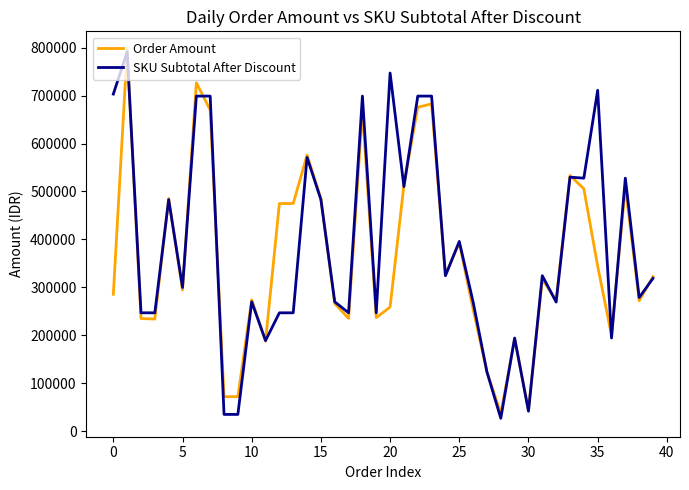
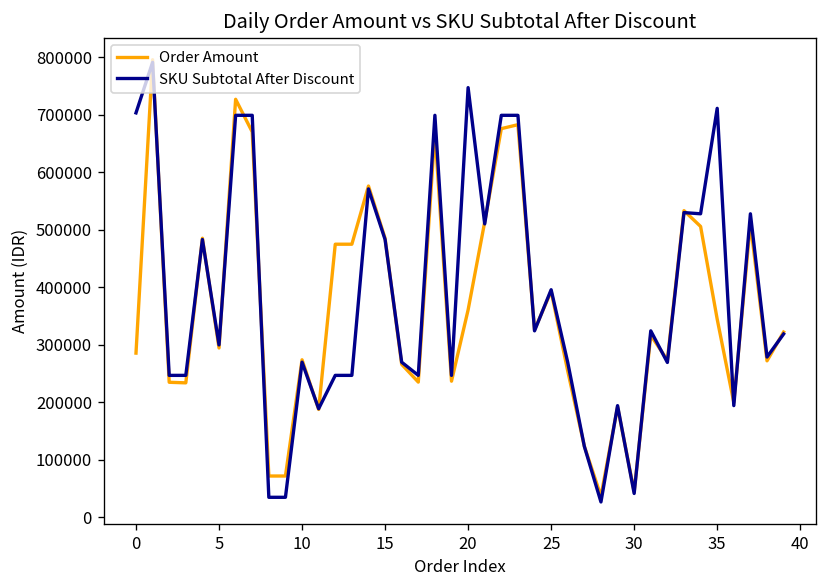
Order Amount, 20: 260000 -> 360000
